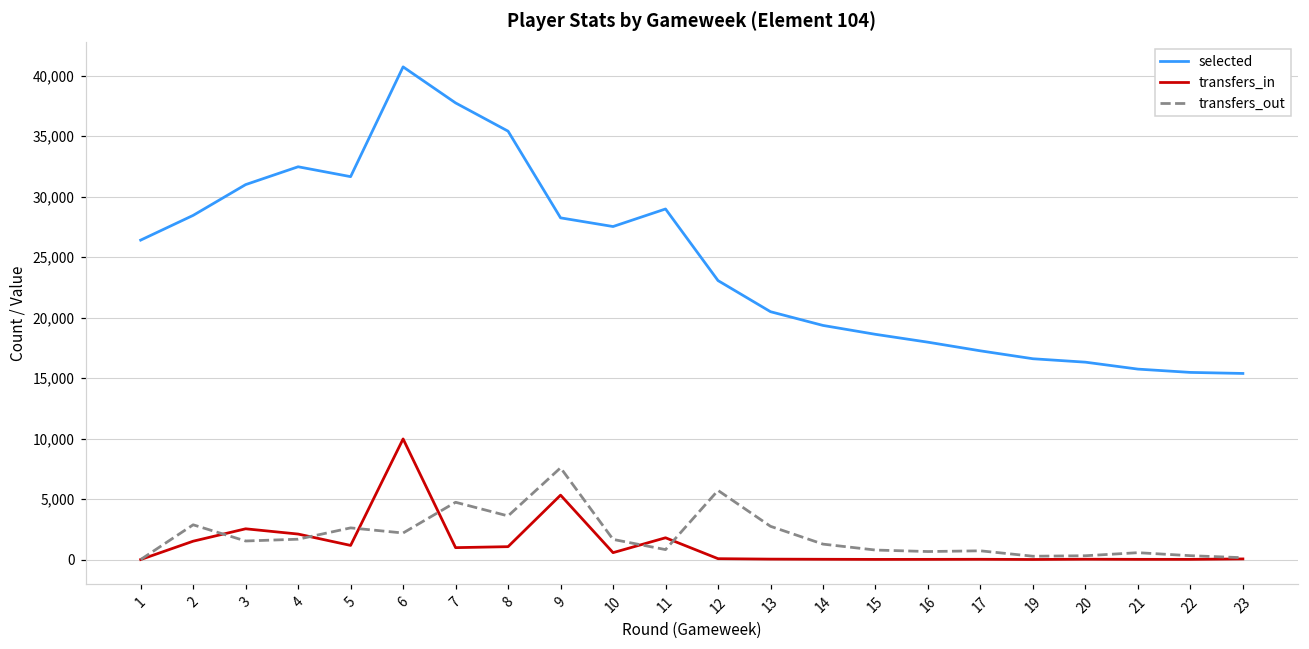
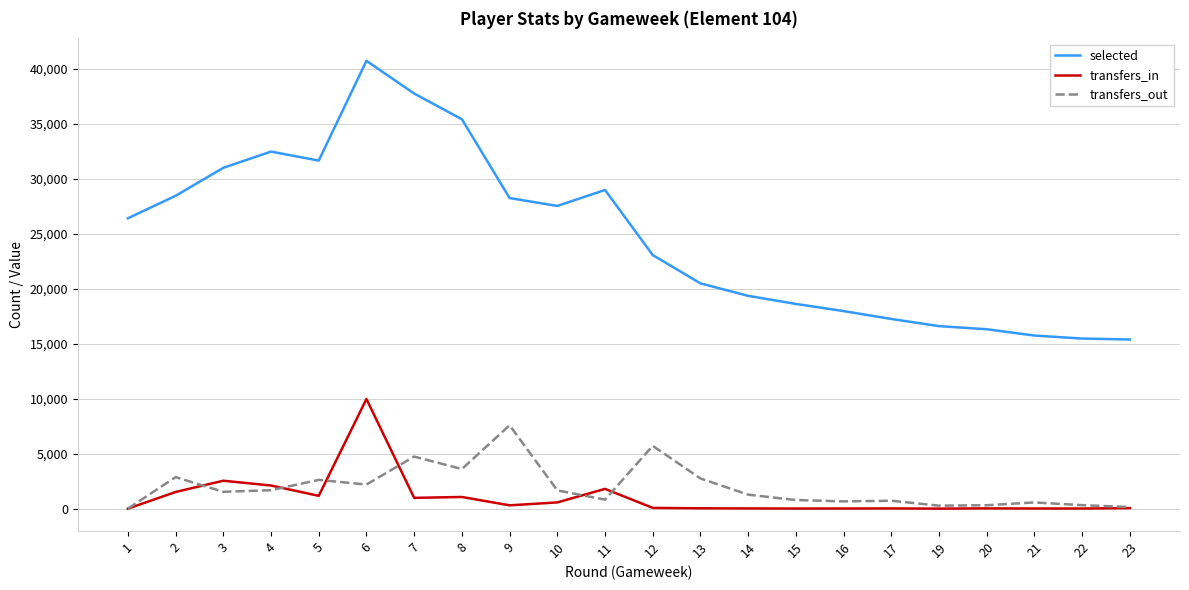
transfers_in, 9: 5,300 -> 300
